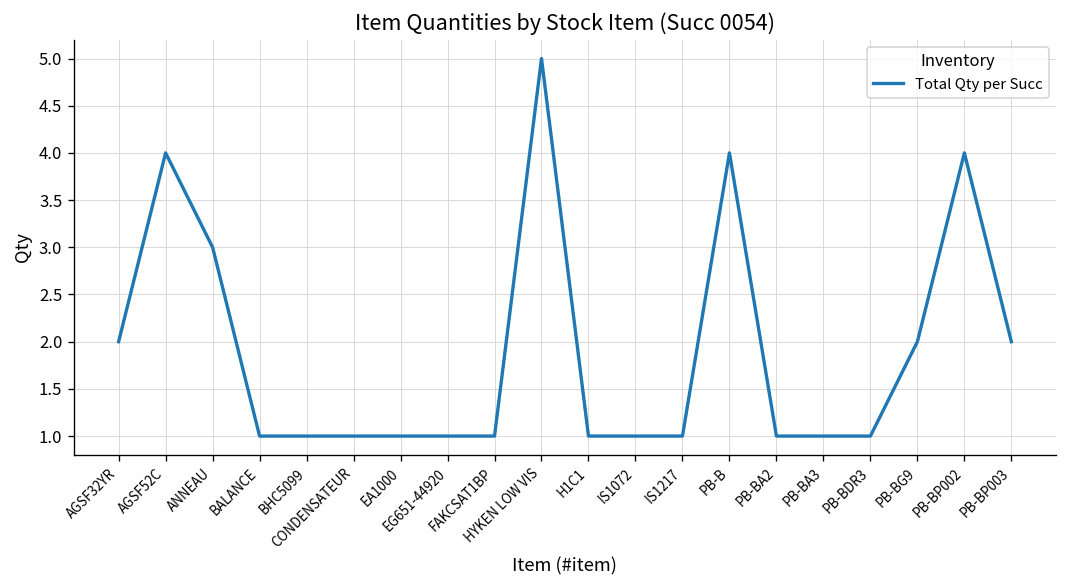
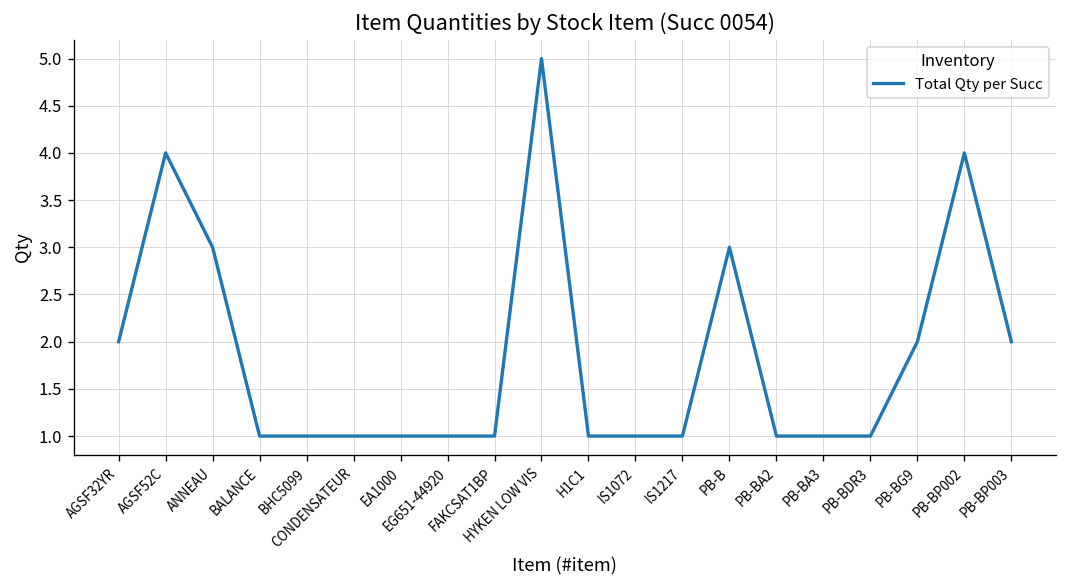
PB-B: 4 -> 3
